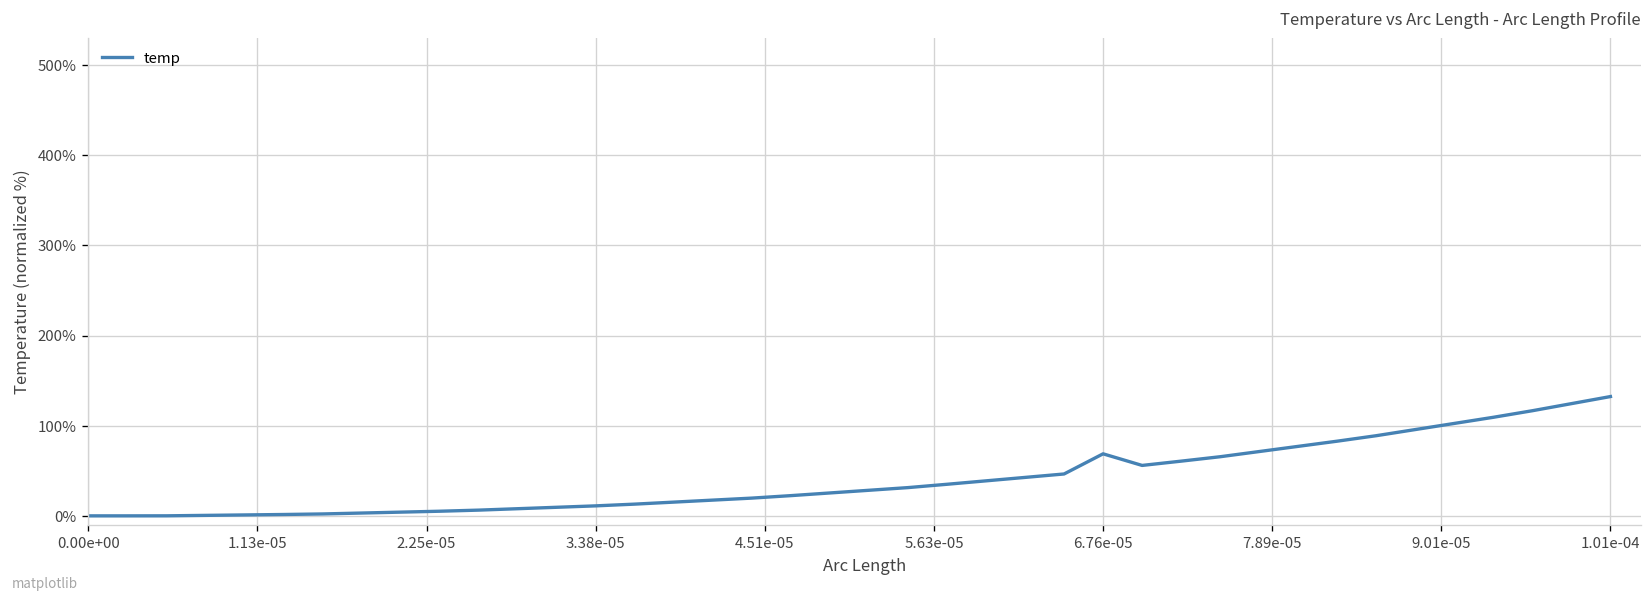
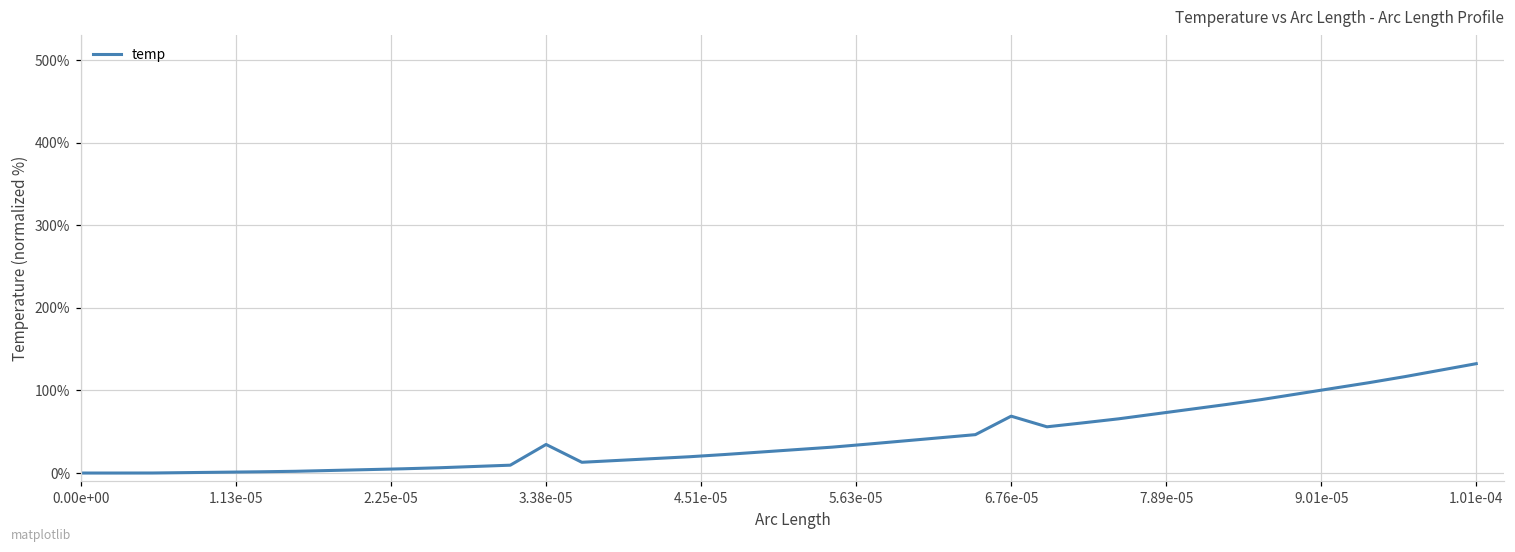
3.38e-05: 10% -> 30%
